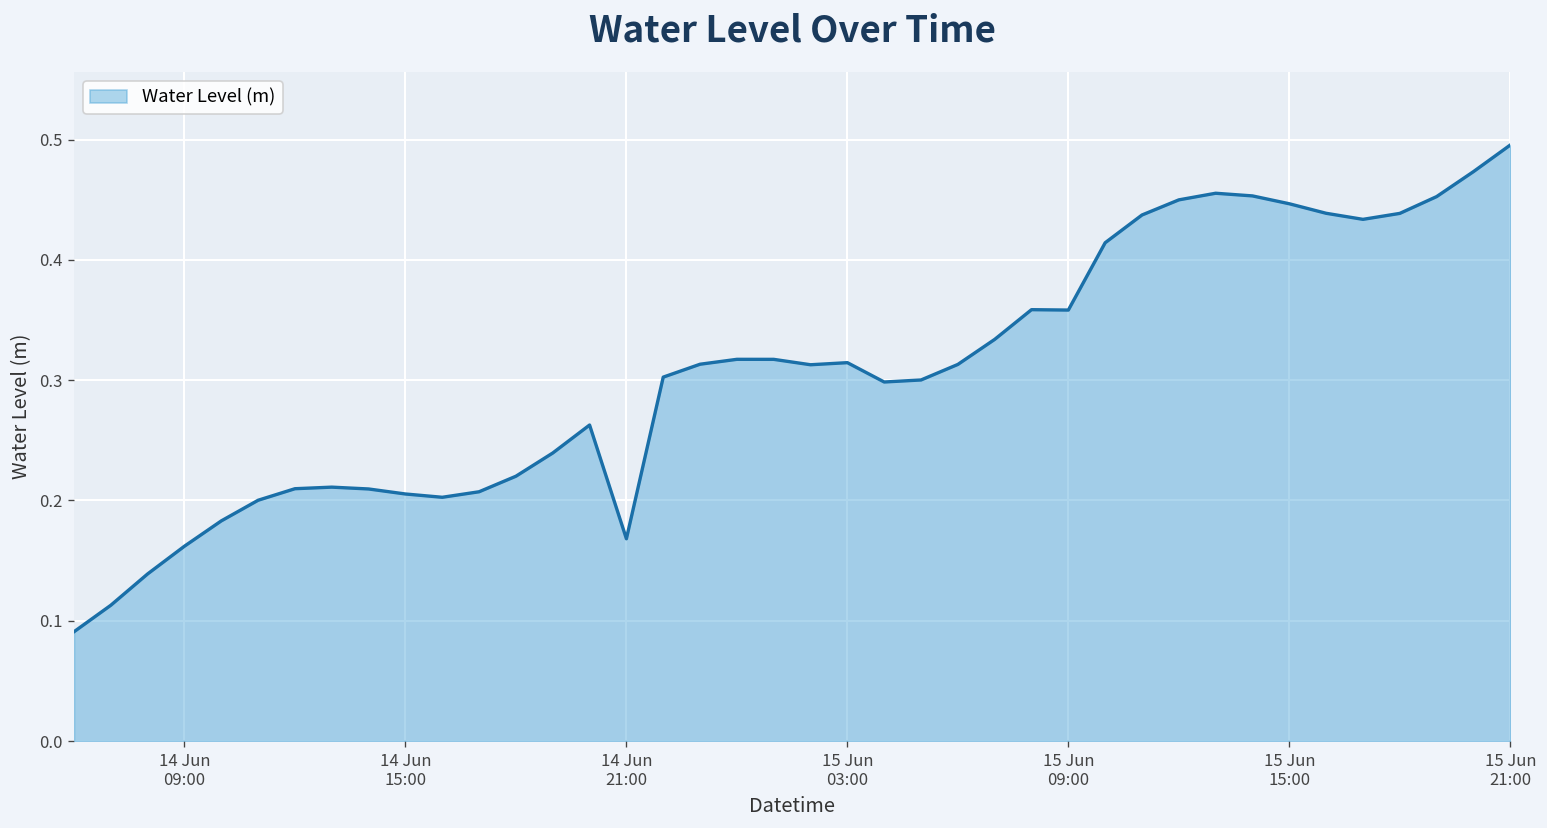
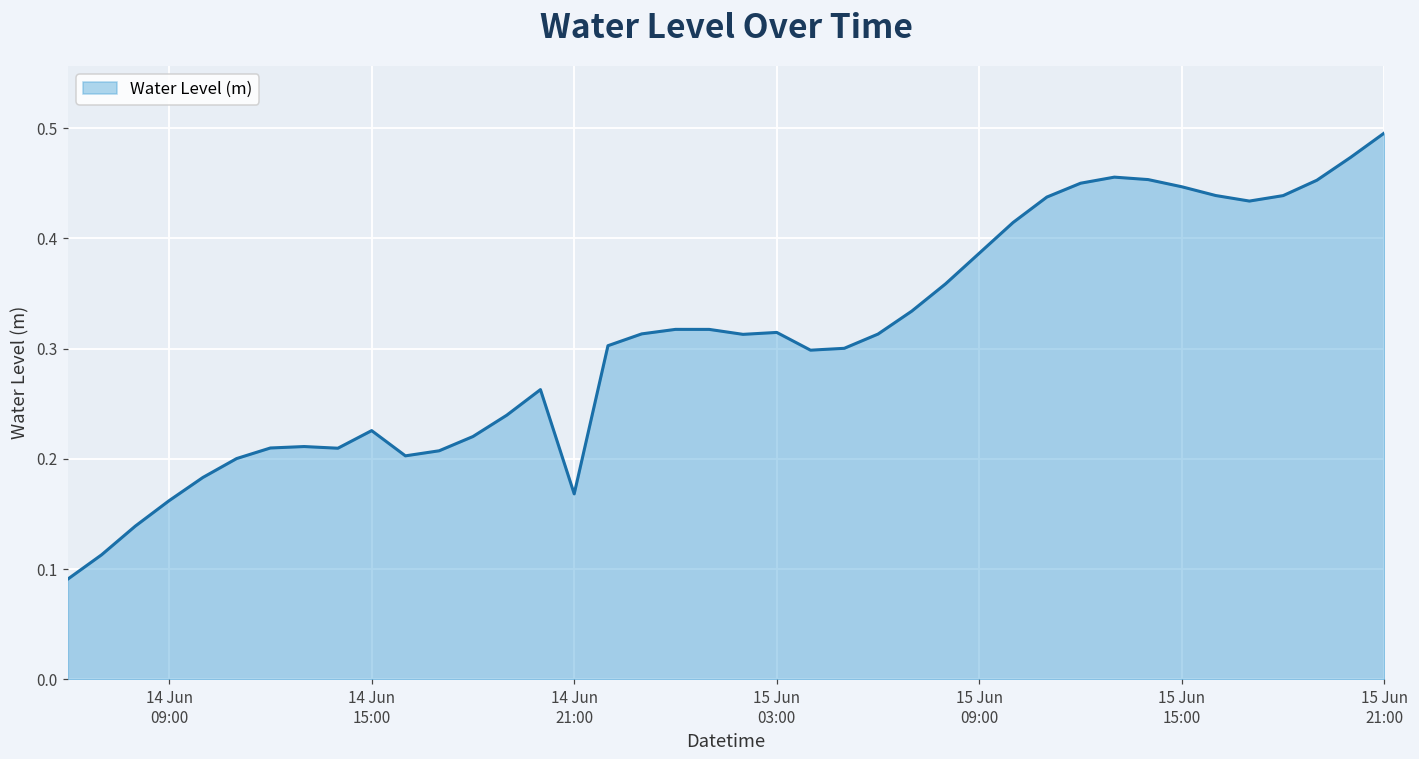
14 Jun 15:00: 0.205 -> 0.226
15 Jun 09:00: 0.358 -> 0.387
